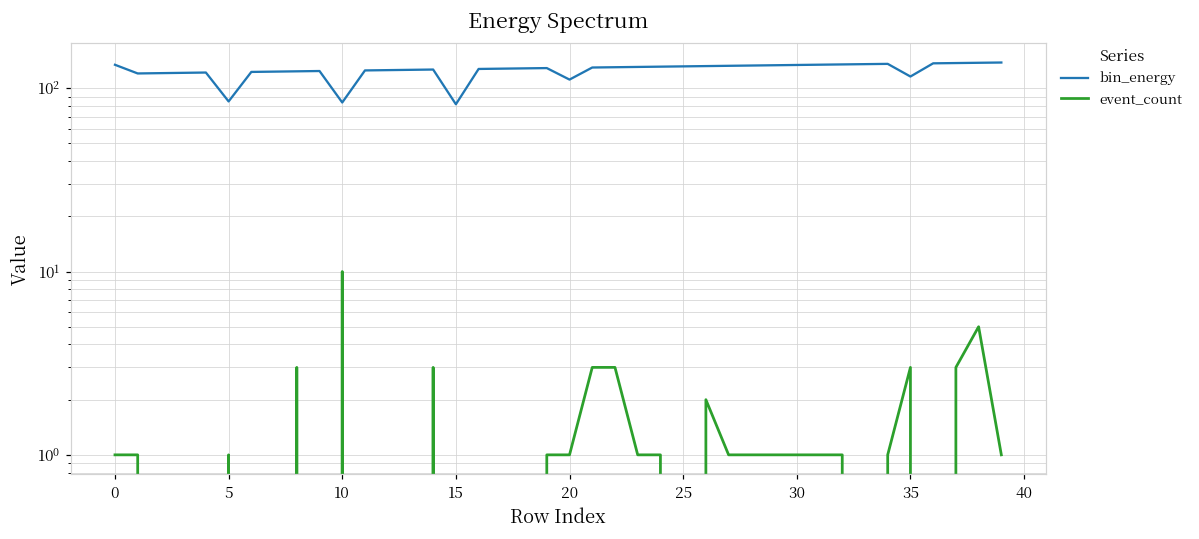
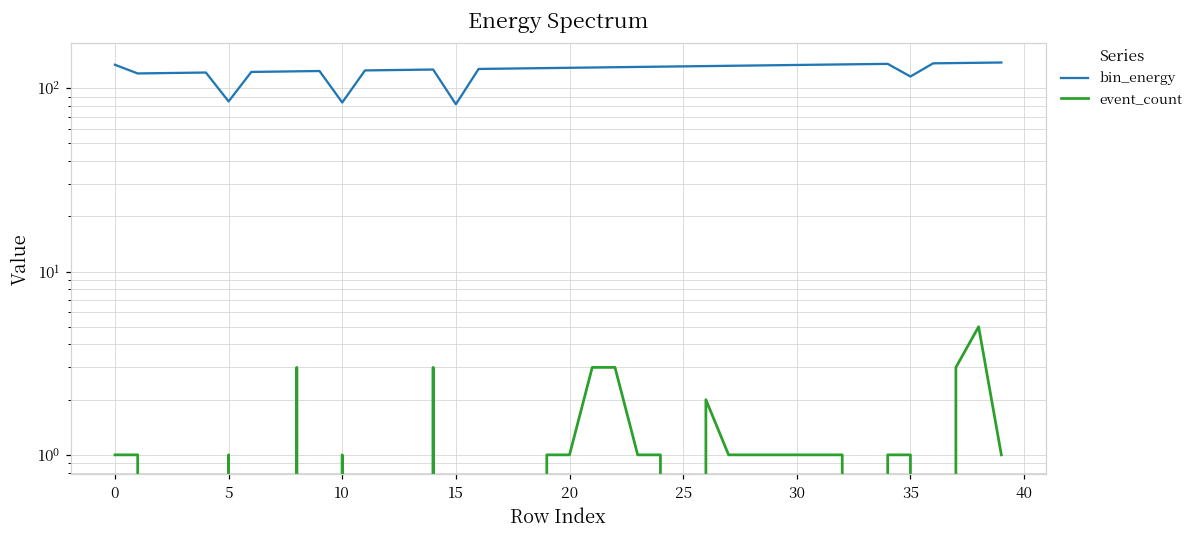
event_count, 10: 10 -> 1
bin_energy, 20: 110 -> 130
event_count, 35: 3 -> 1
